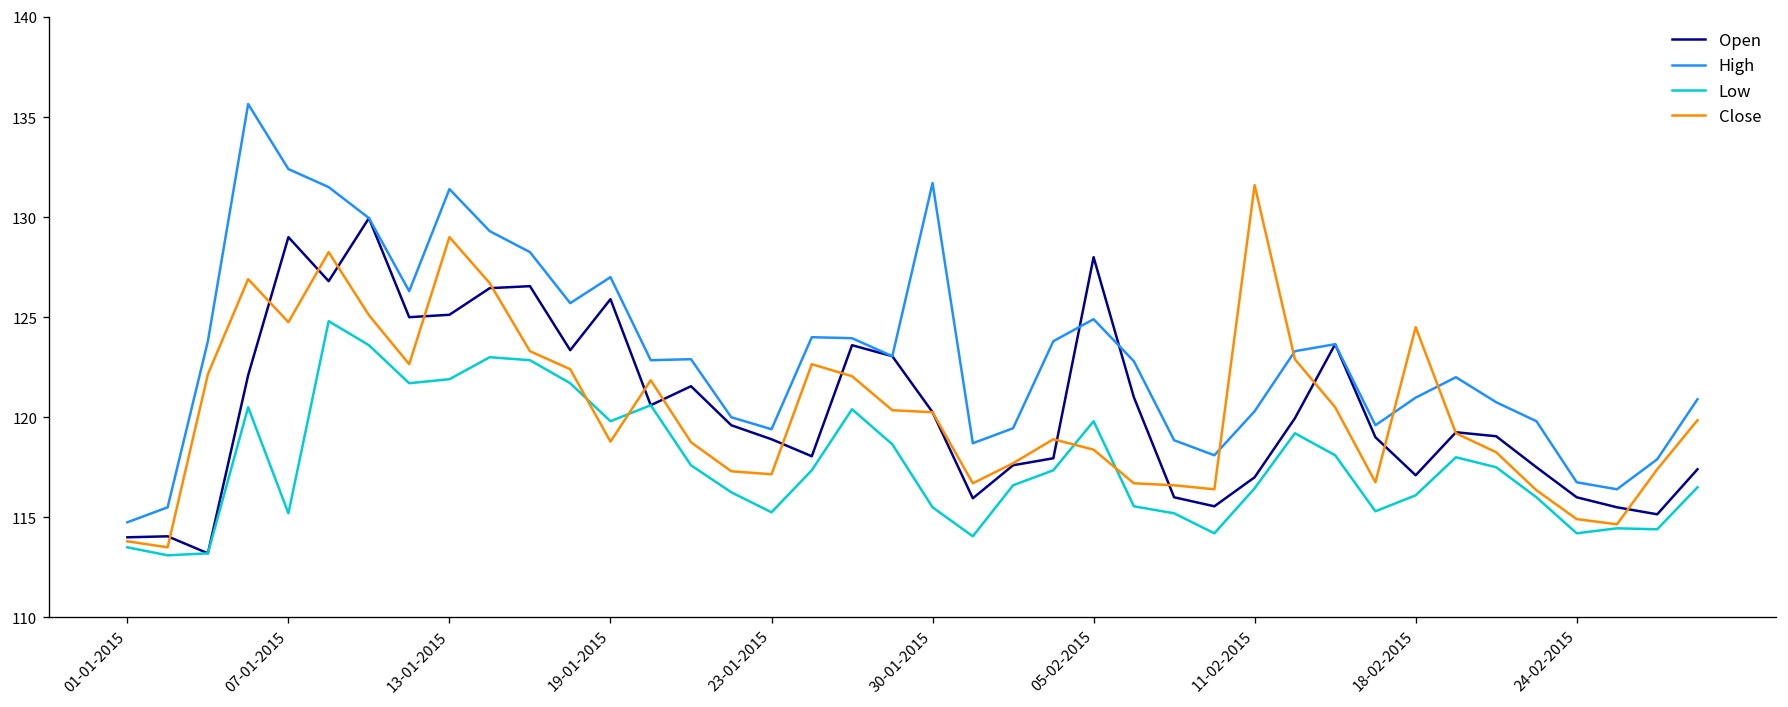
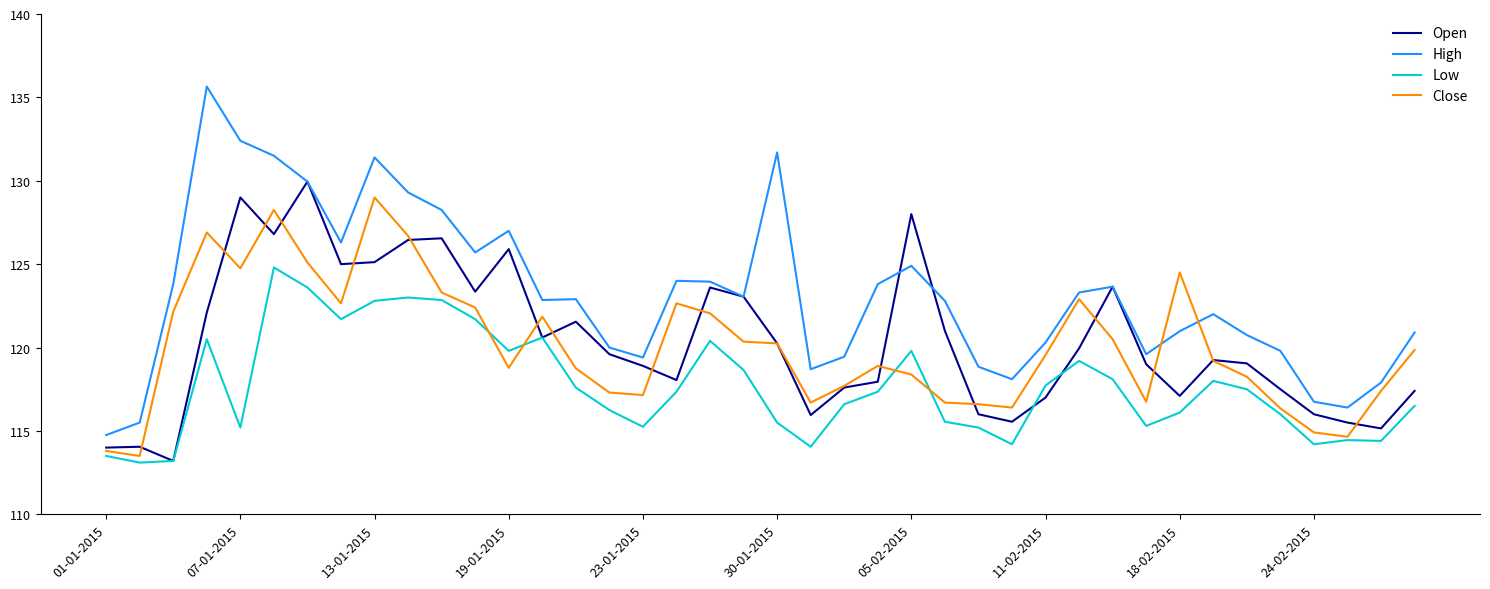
Low, 13-01-2015: 121.9 -> 122.8
Low, 11-02-2015: 116.5 -> 117.7
Close, 11-02-2015: 131.6 -> 119.6
